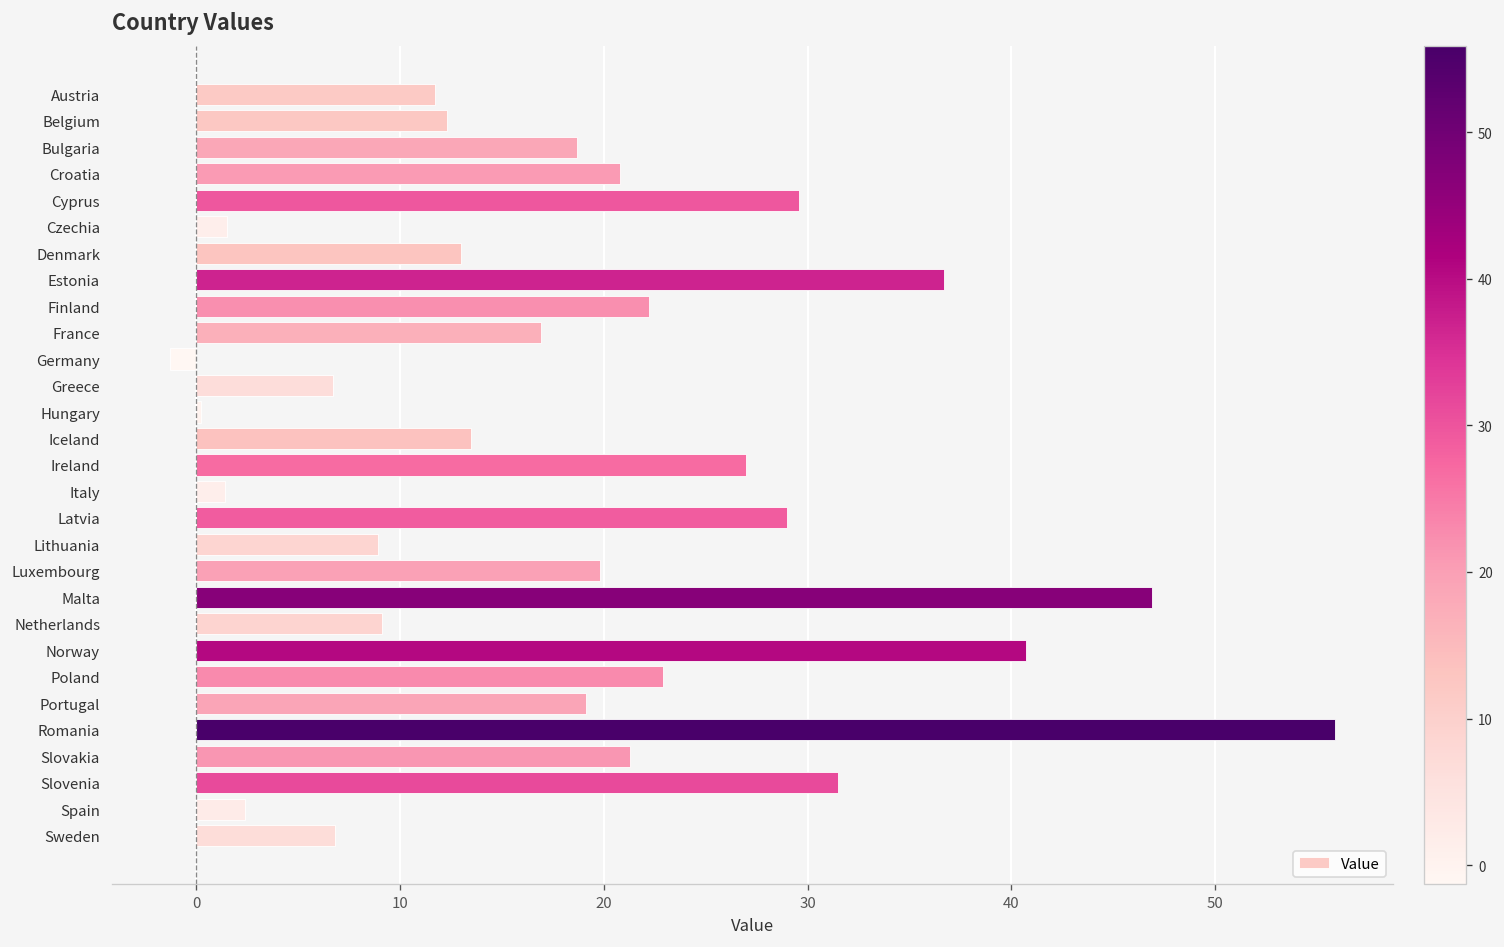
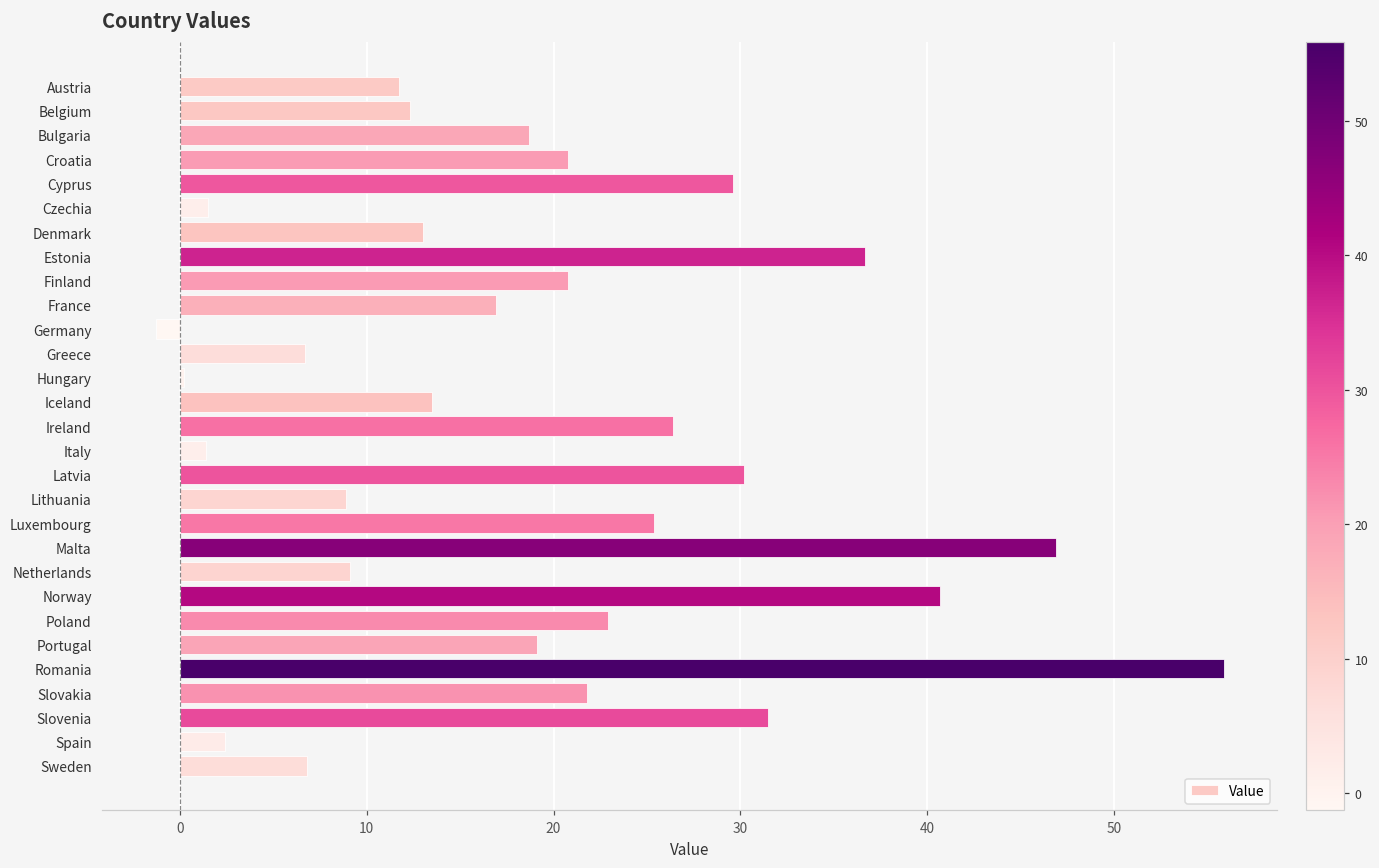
Finland: 22.2 -> 20.8
Ireland: 27.0 -> 26.4
Latvia: 29.0 -> 30.2
Luxembourg: 19.8 -> 25.4
Slovakia: 21.3 -> 21.8
